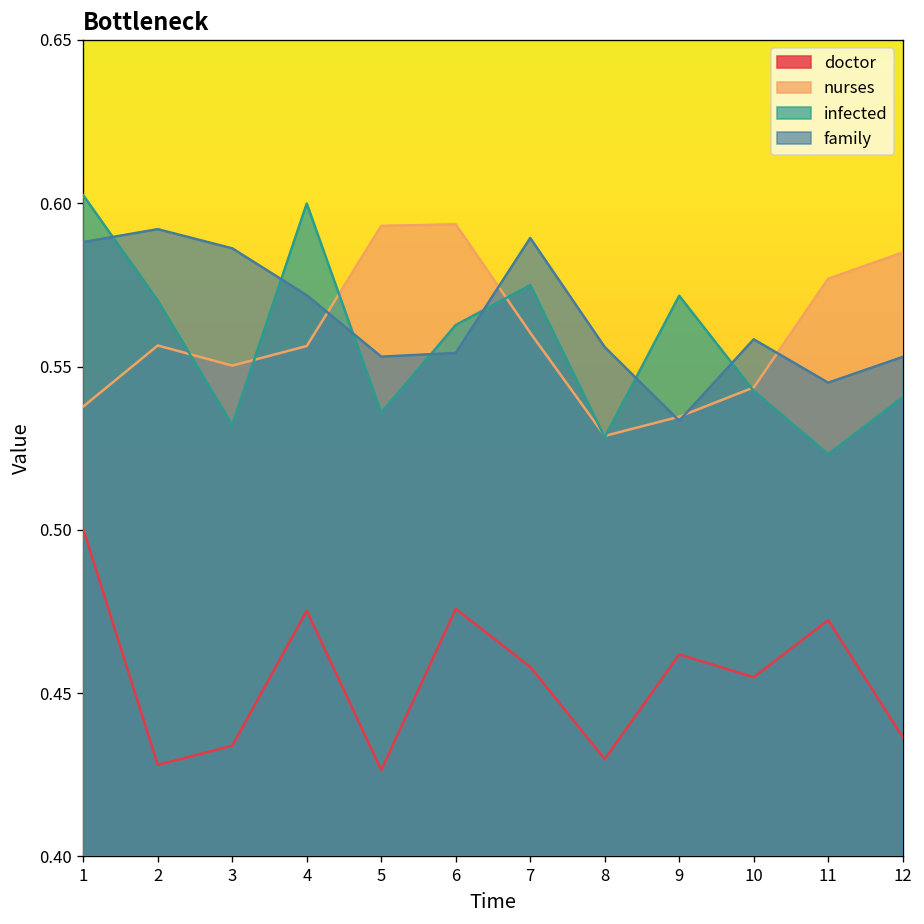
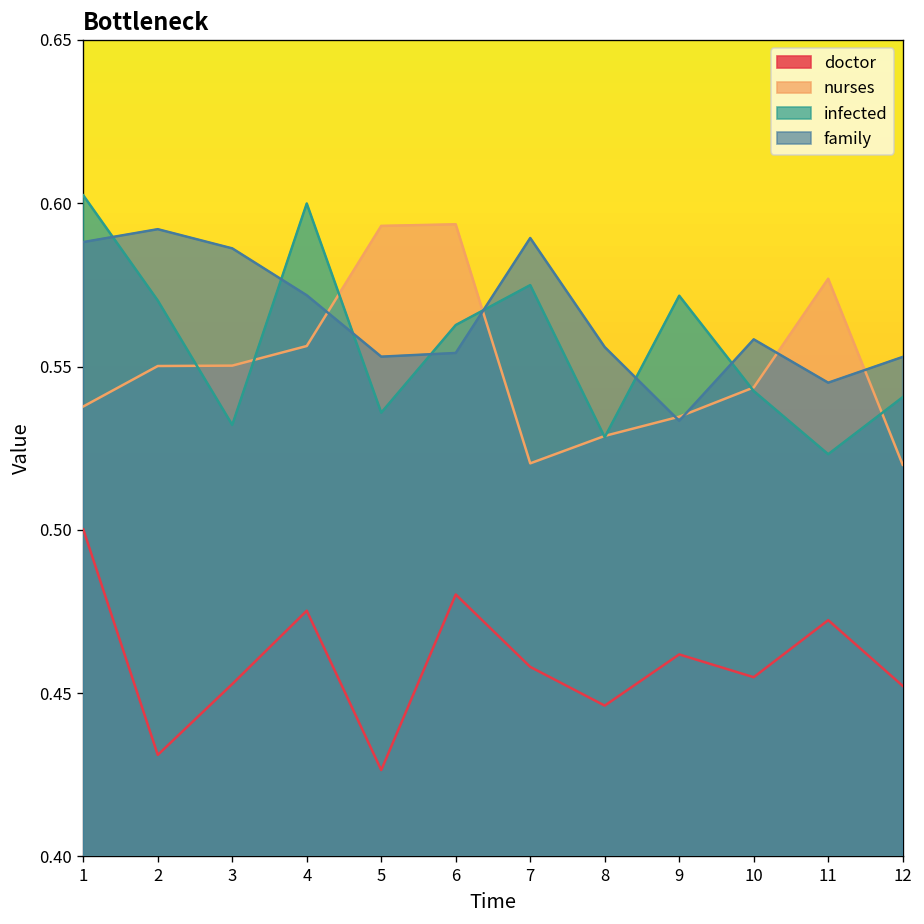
doctor, 2: 0.428 -> 0.431
nurses, 2: 0.556 -> 0.550
doctor, 3: 0.434 -> 0.453
doctor, 6: 0.476 -> 0.480
nurses, 7: 0.560 -> 0.520
doctor, 8: 0.430 -> 0.446
doctor, 12: 0.437 -> 0.452
nurses, 12: 0.585 -> 0.520
